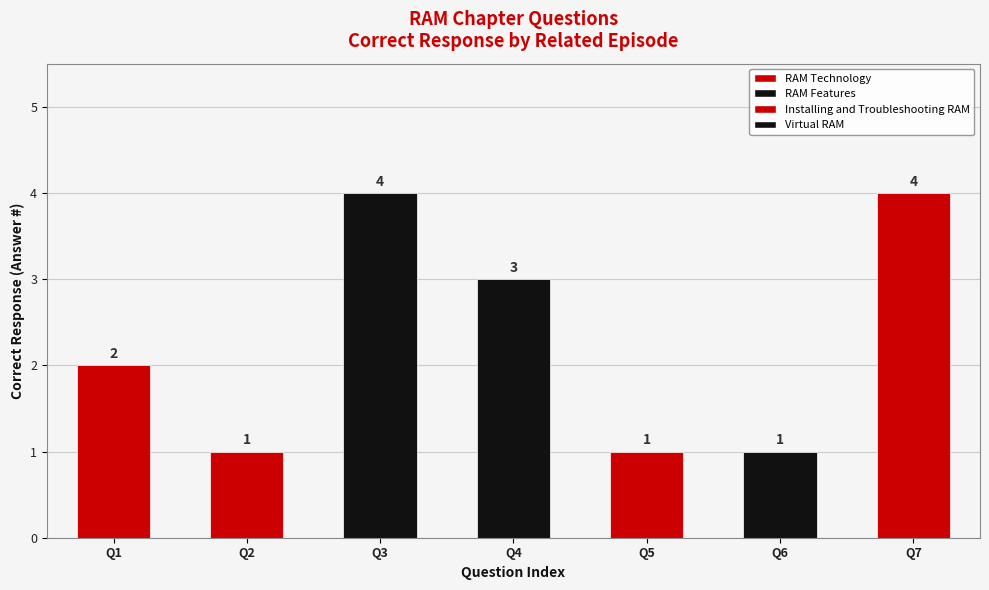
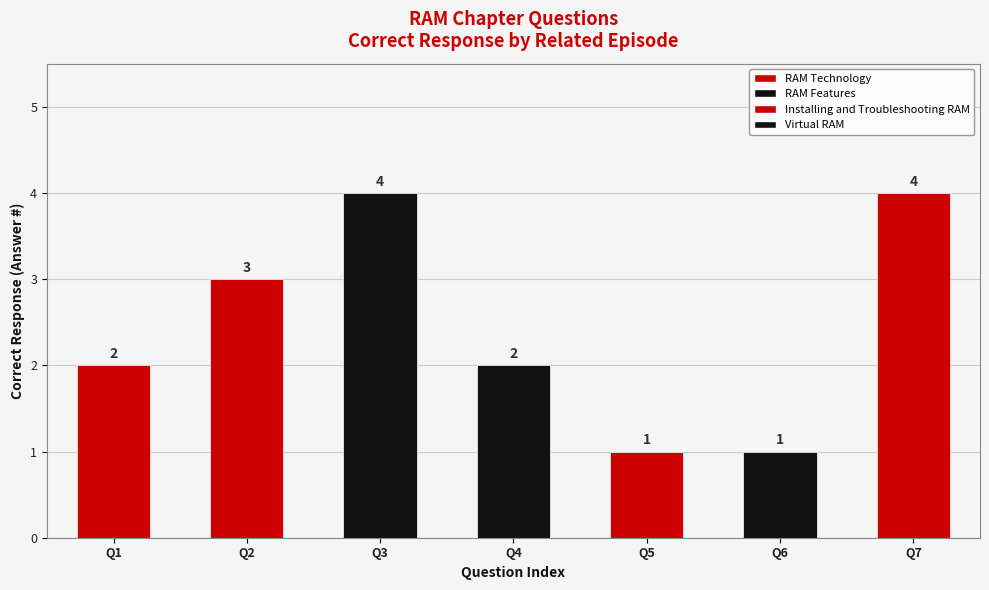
Q2: 1 -> 3
Q4: 3 -> 2
